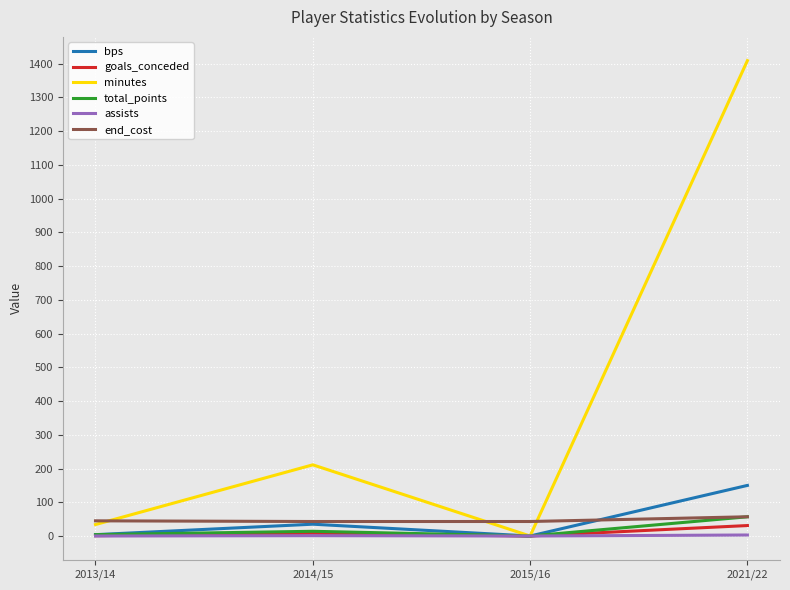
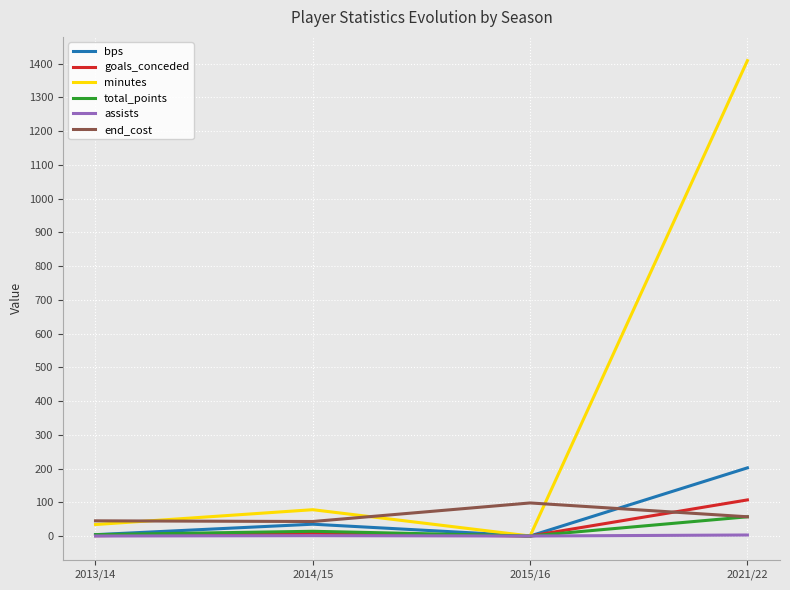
minutes, 2014/15: 210 -> 80
end_cost, 2015/16: 40 -> 100
bps, 2021/22: 150 -> 200
goals_conceded, 2021/22: 30 -> 110
